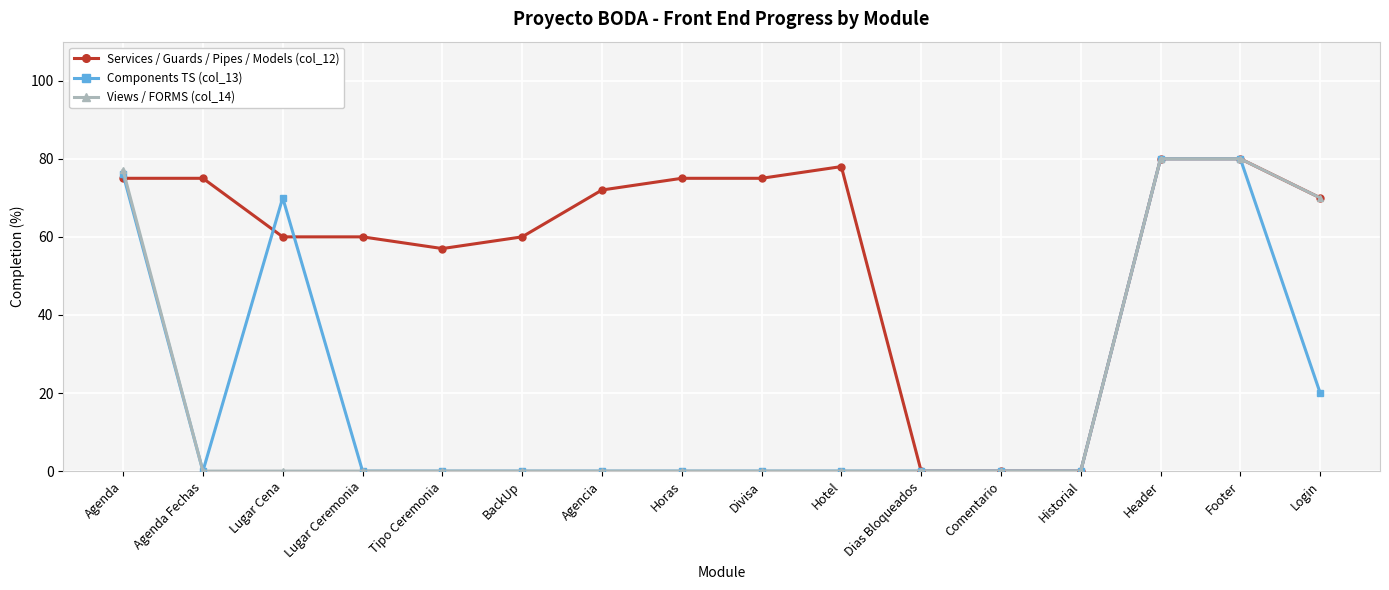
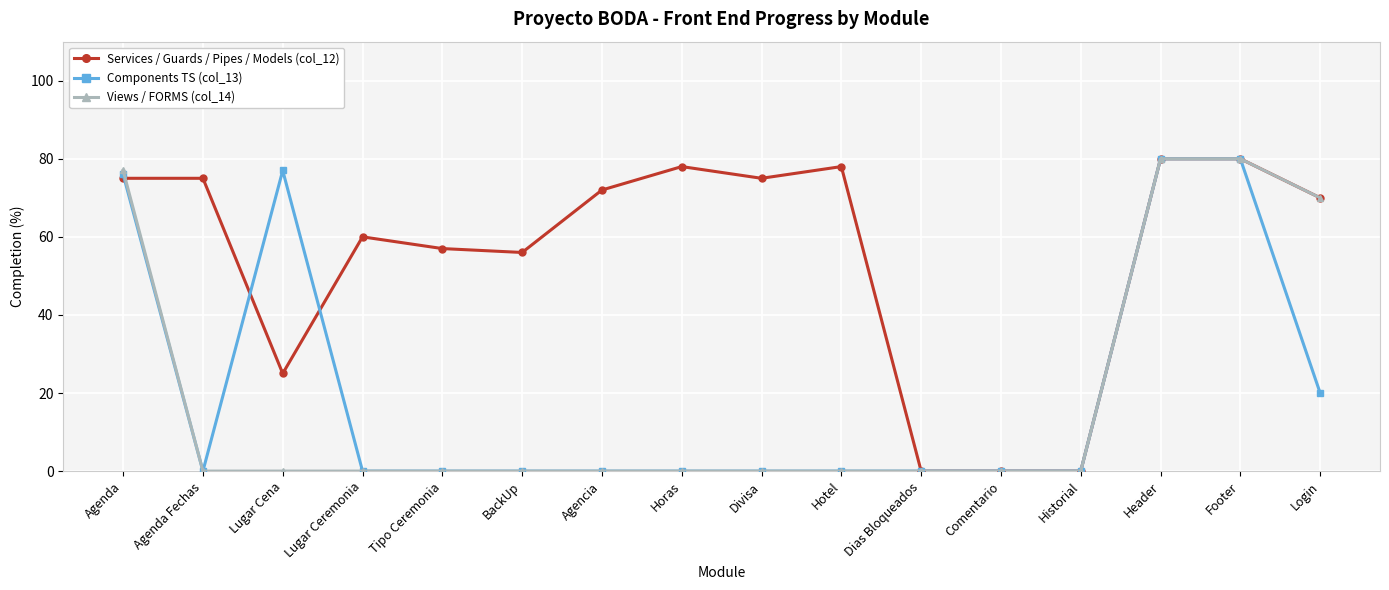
Services / Guards / Pipes / Models (col_12), Lugar Cena: 60 -> 25
Components TS (col_13), Lugar Cena: 70 -> 77
Services / Guards / Pipes / Models (col_12), BackUp: 60 -> 56
Services / Guards / Pipes / Models (col_12), Horas: 75 -> 78
